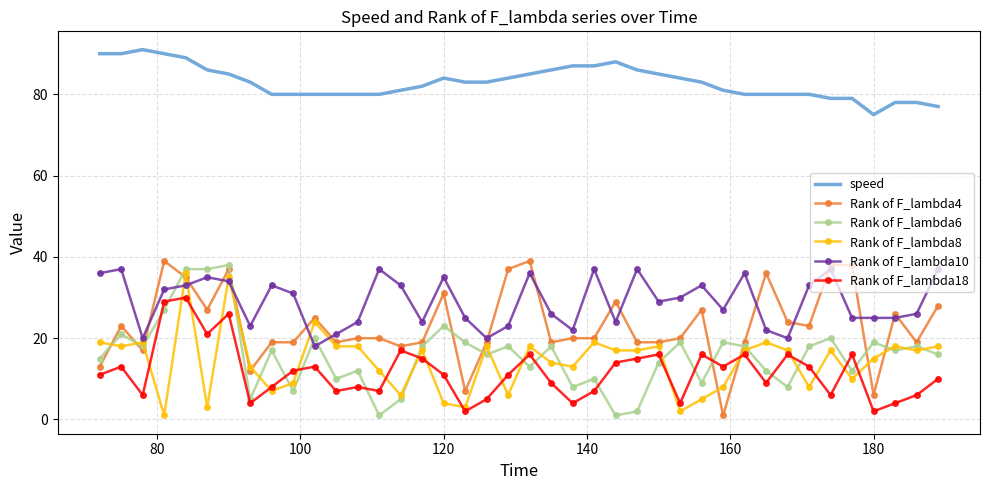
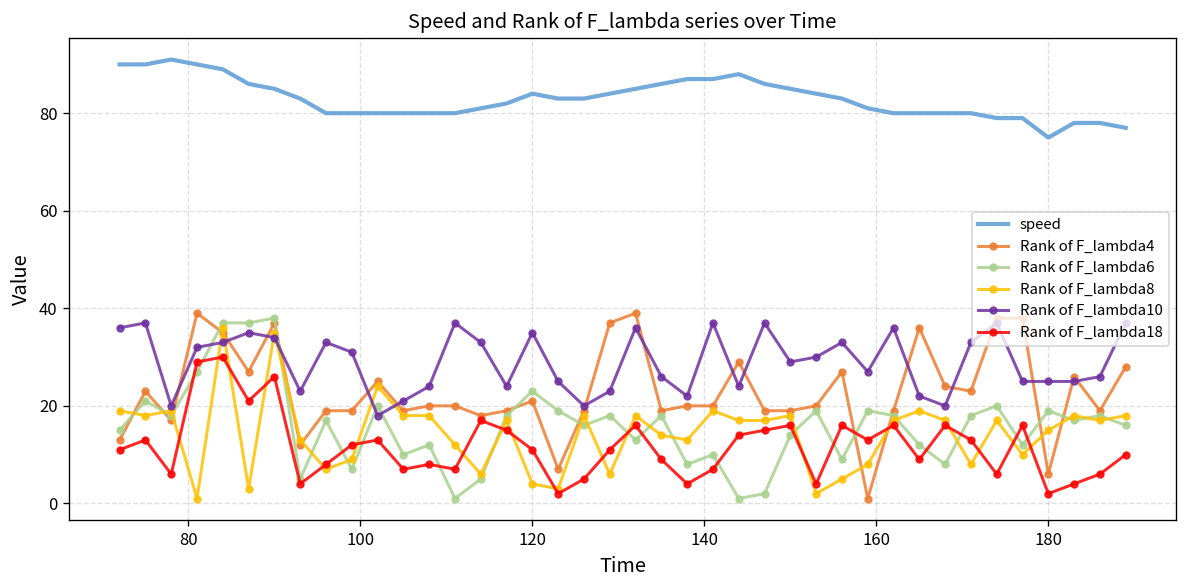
Rank of F_lambda4, 120: 31 -> 21
